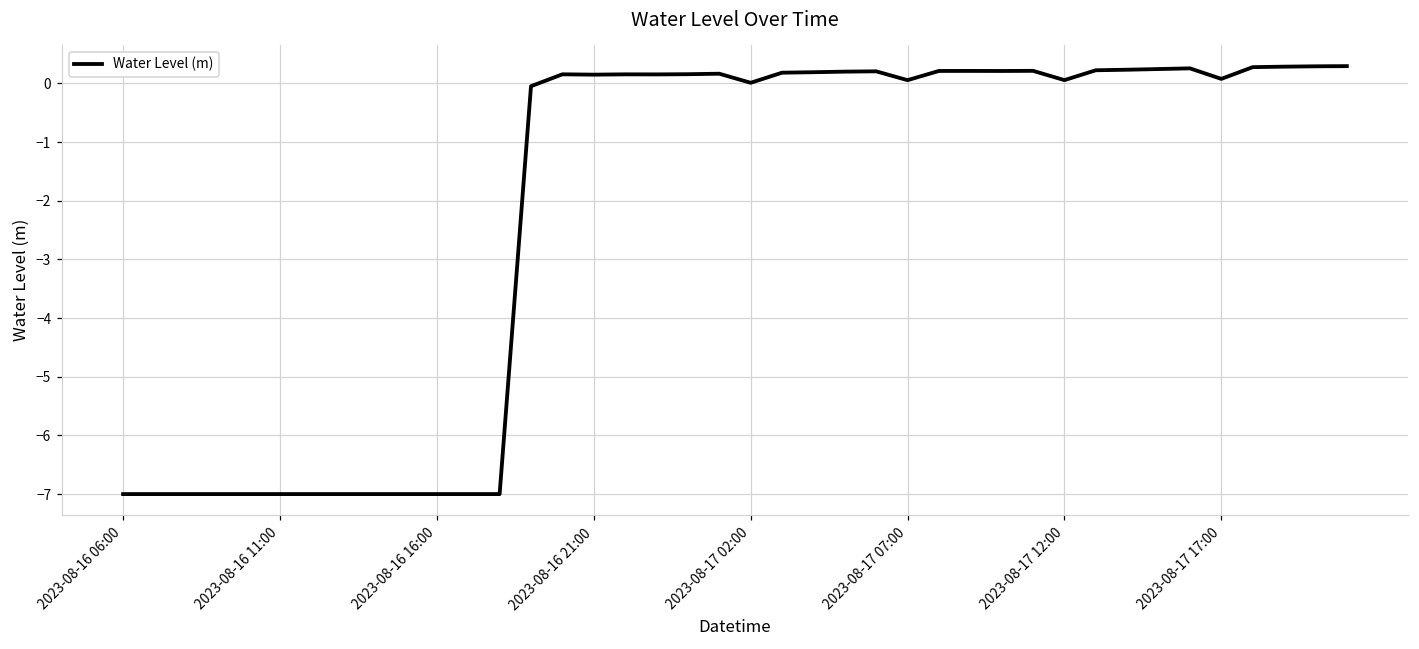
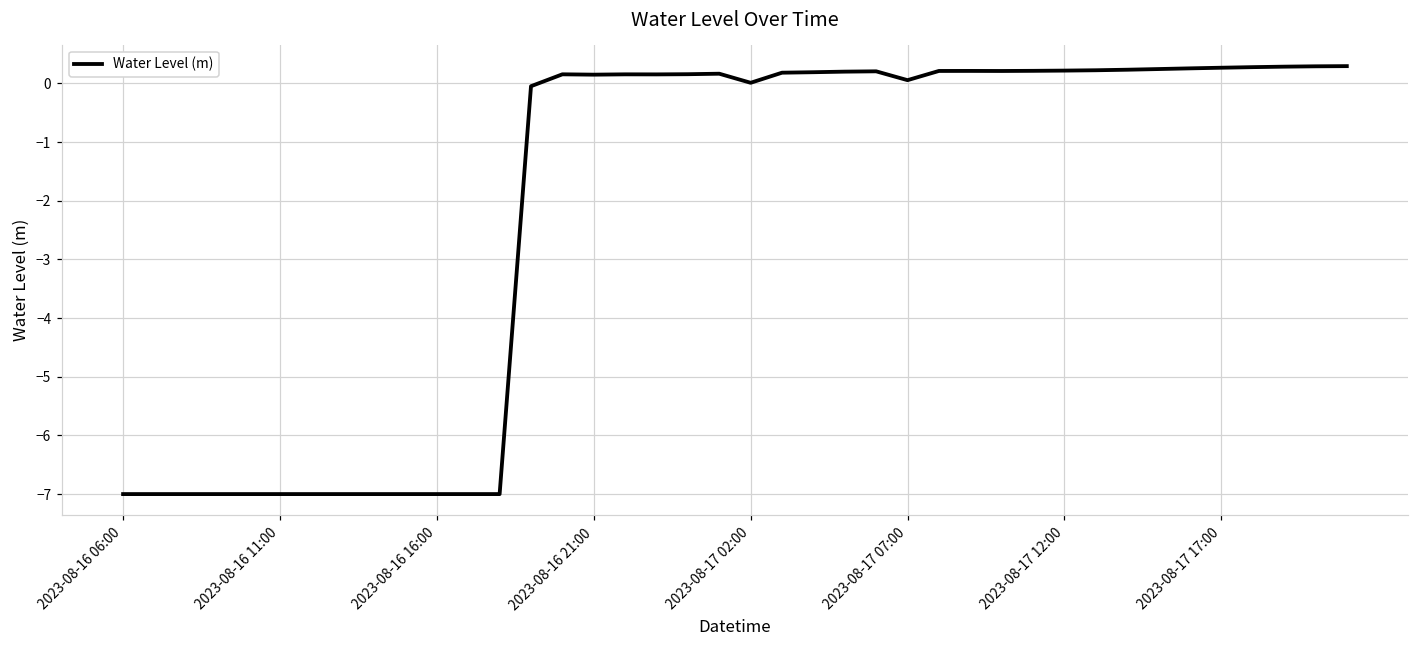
2023-08-17 12:00: 0.1 -> 0.2
2023-08-17 17:00: 0.1 -> 0.3
